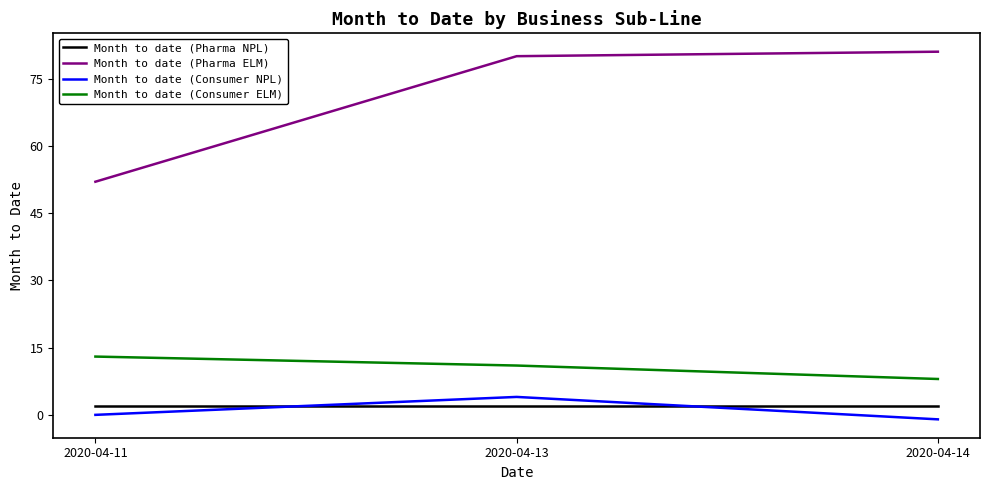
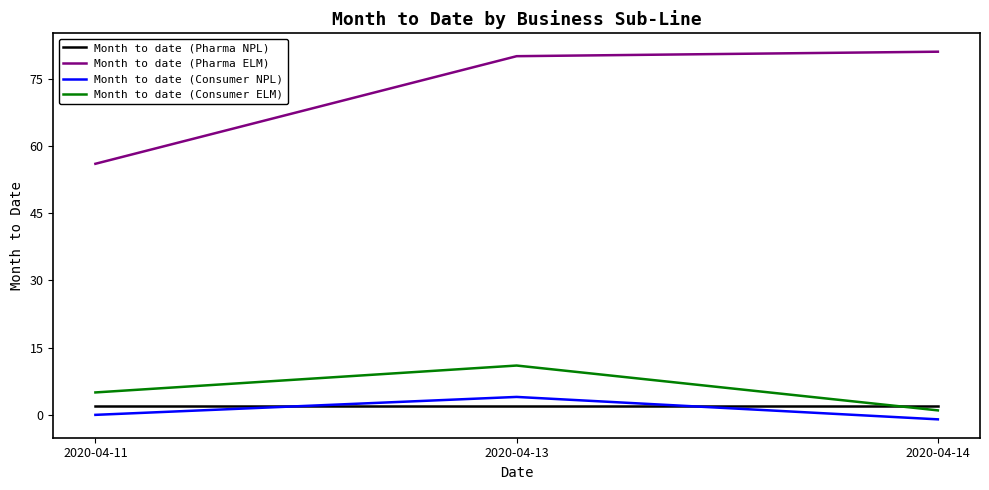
Month to date (Pharma ELM), 2020-04-11: 52 -> 56
Month to date (Consumer ELM), 2020-04-11: 13 -> 5
Month to date (Consumer ELM), 2020-04-14: 8 -> 1
